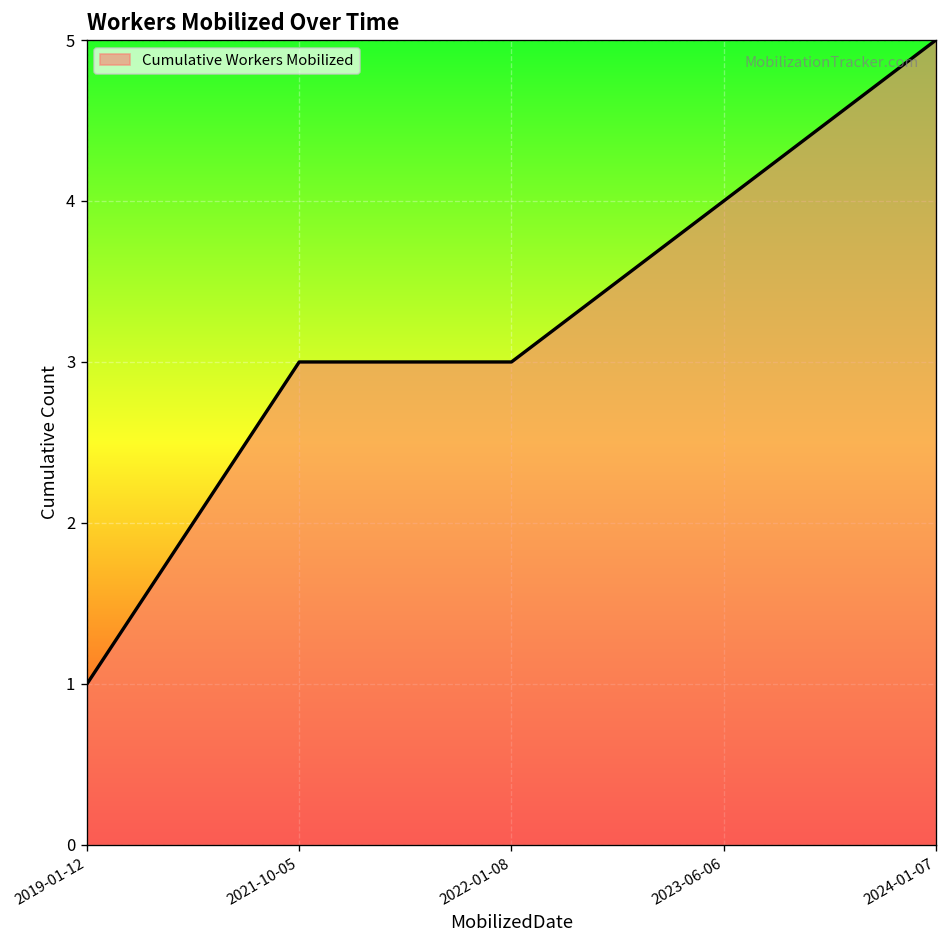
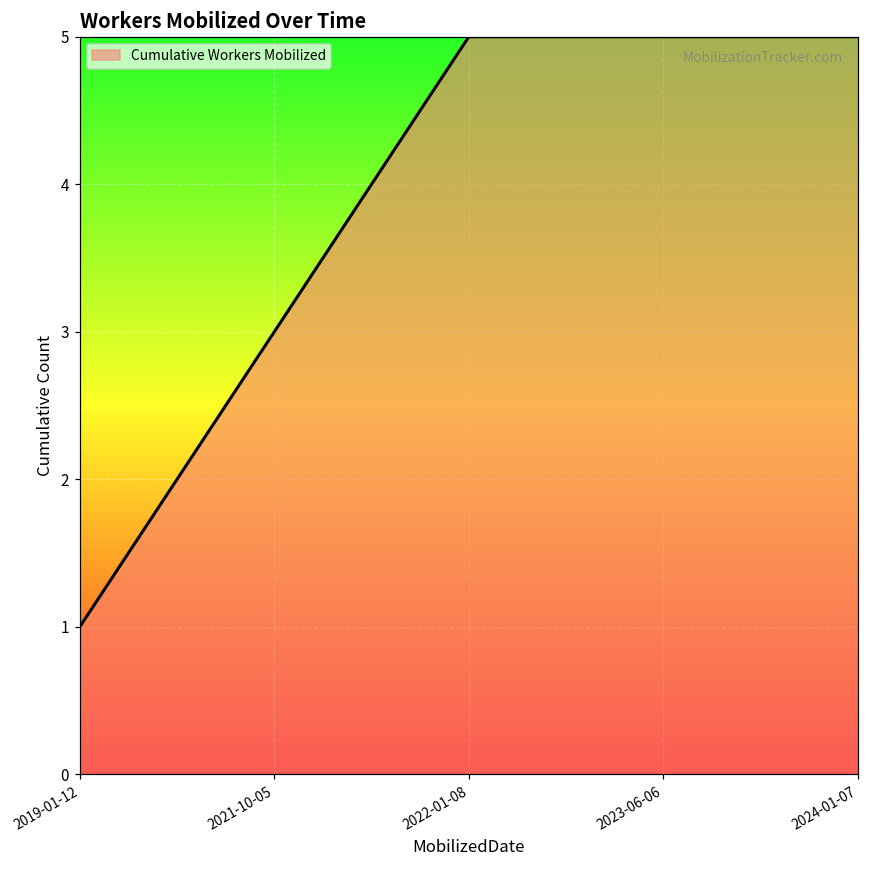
2022-01-08: 3 -> 5
2023-06-06: 4 -> 5
